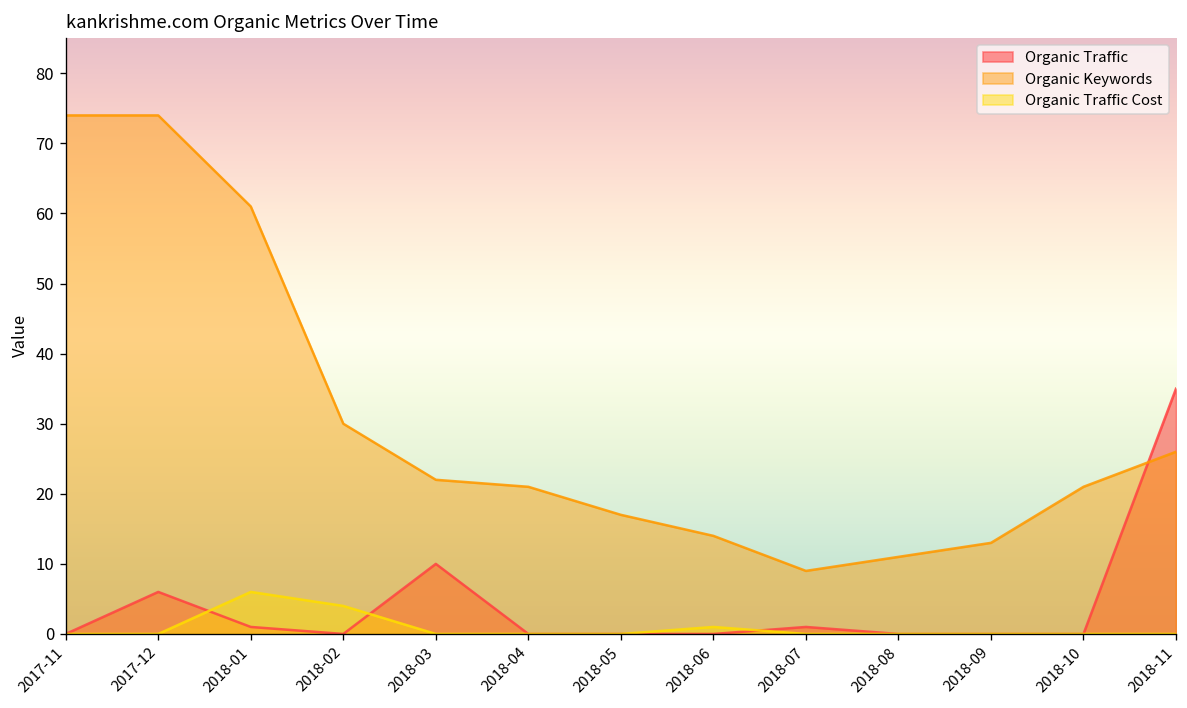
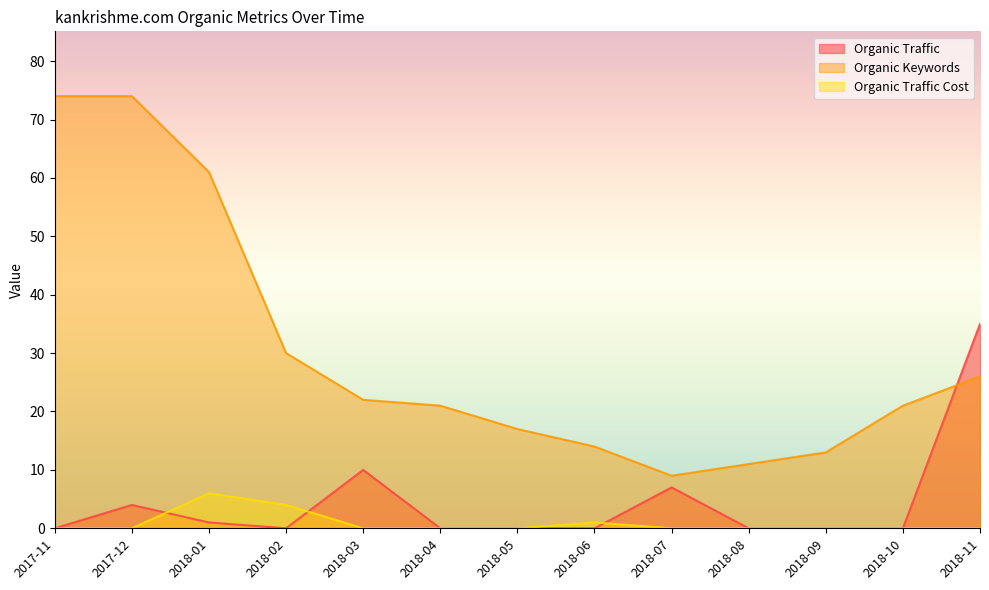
Organic Traffic, 2017-12: 6 -> 4
Organic Traffic, 2018-07: 1 -> 7
